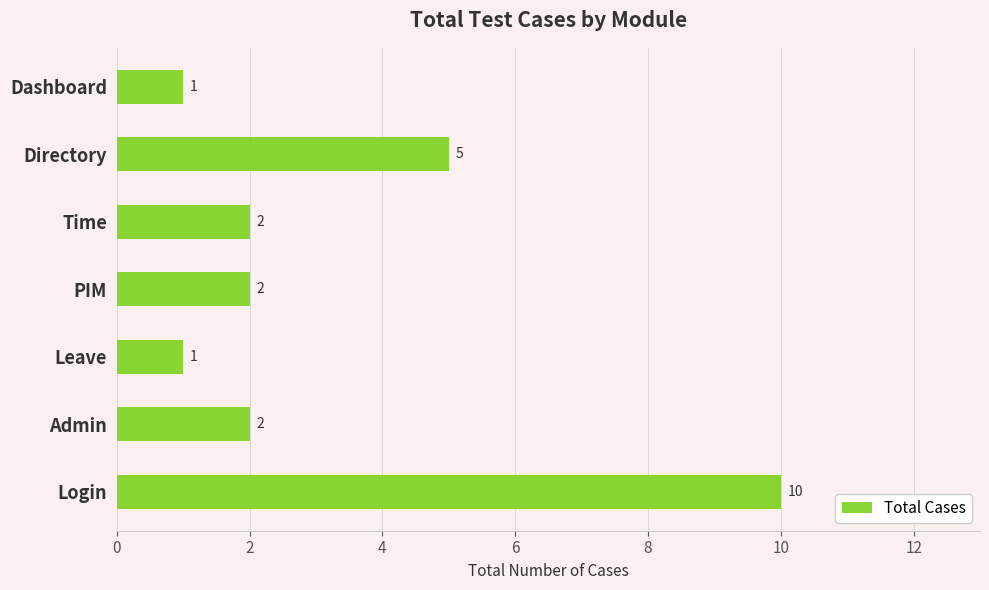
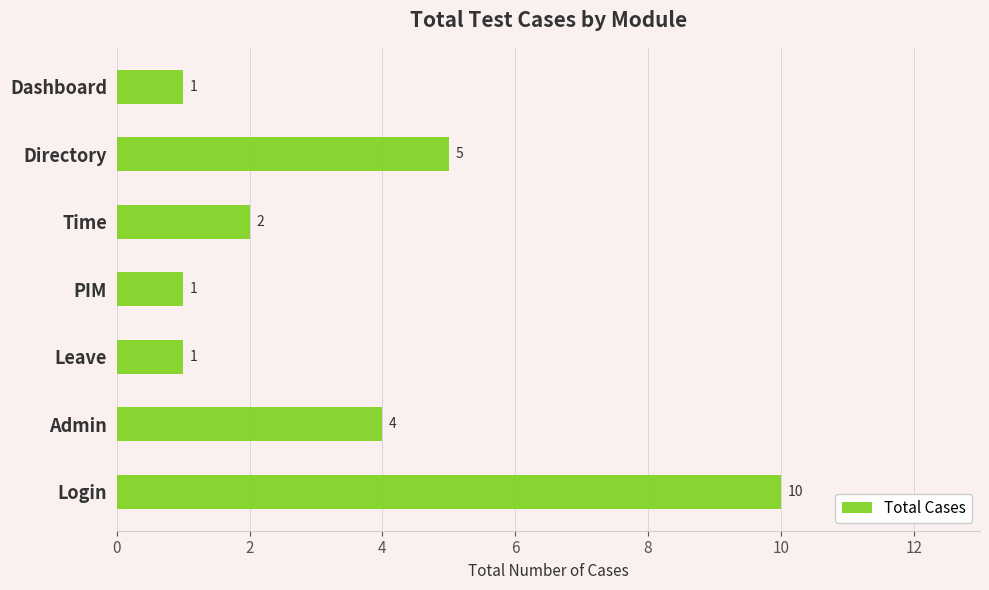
PIM: 2 -> 1
Admin: 2 -> 4
